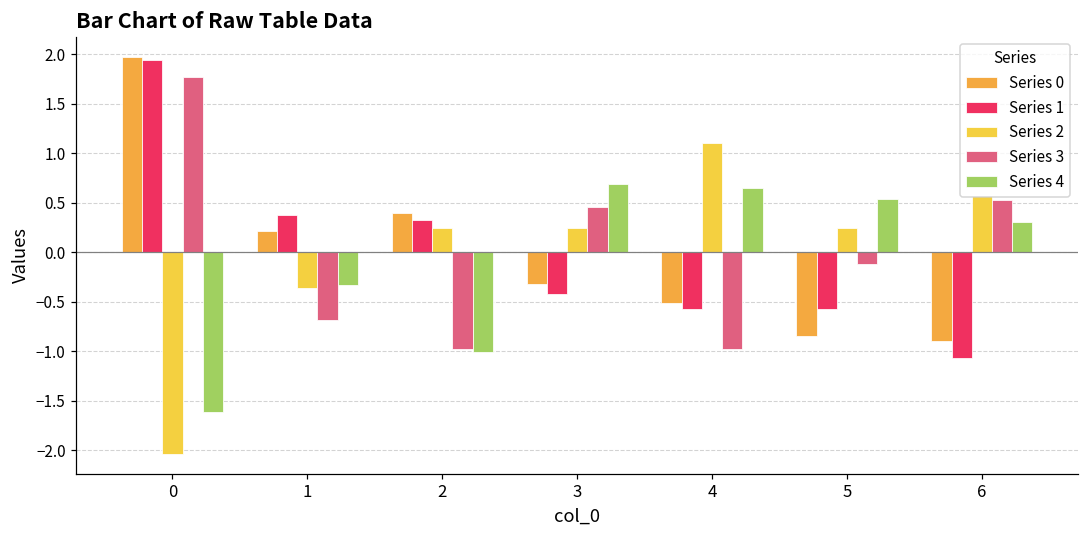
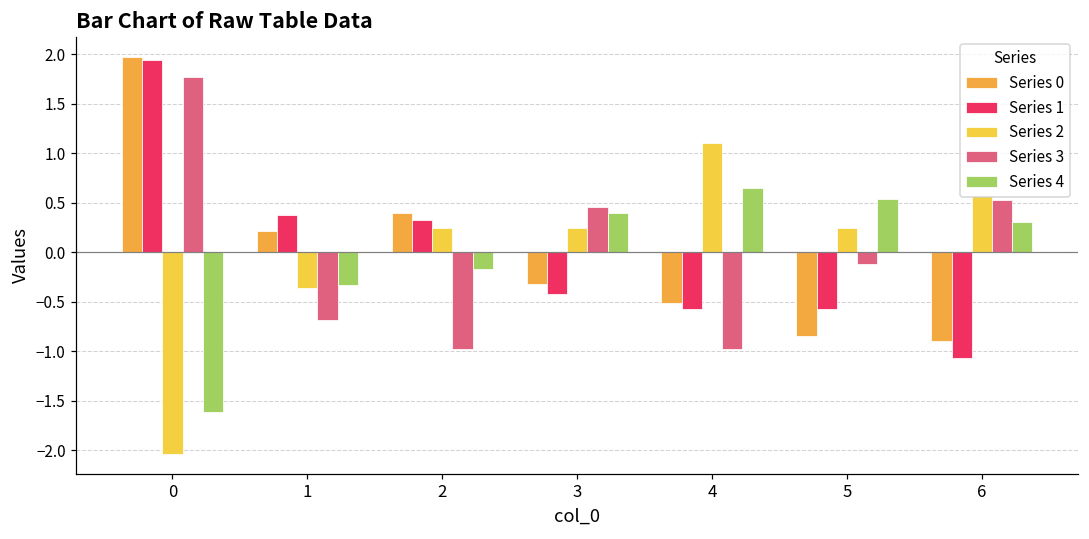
Series 4, 2: -1.0 -> -0.2
Series 4, 3: 0.7 -> 0.4
